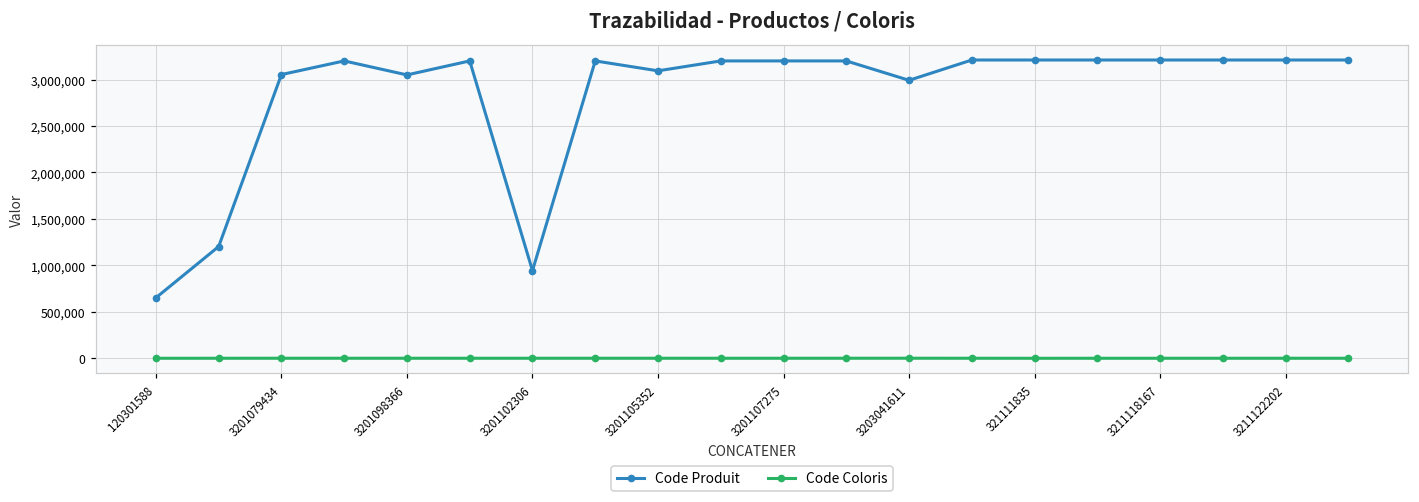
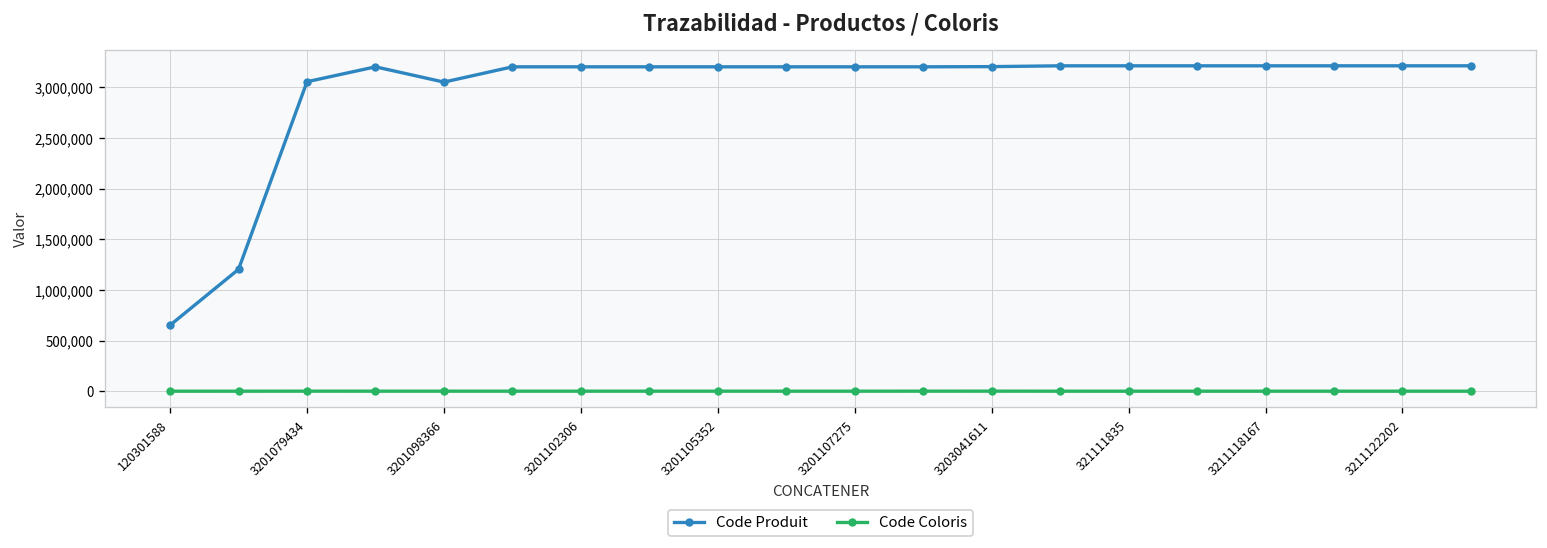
Code Produit, 3201102306: 900,000 -> 3,200,000
Code Produit, 3201105352: 3,100,000 -> 3,200,000
Code Produit, 3203041611: 3,000,000 -> 3,200,000
